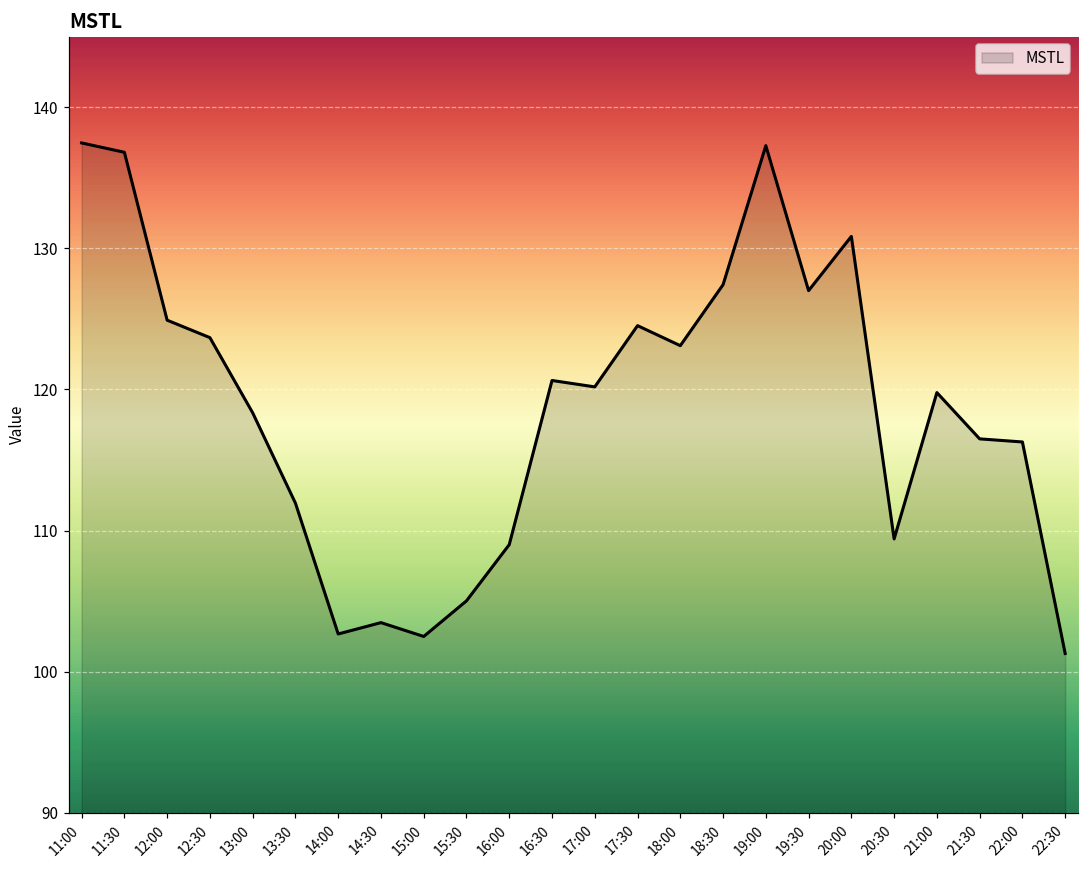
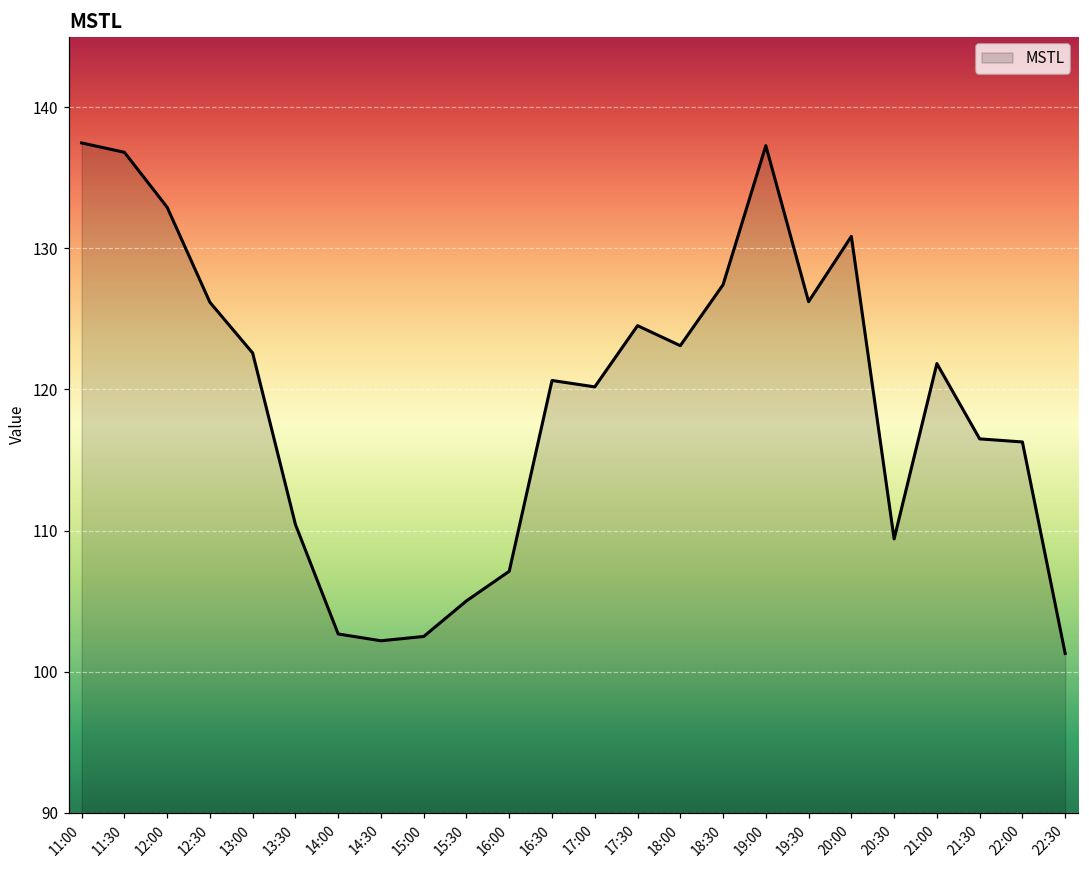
12:00: 124.9 -> 132.9
12:30: 123.7 -> 126.2
13:00: 118.3 -> 122.6
13:30: 111.9 -> 110.4
14:30: 103.5 -> 102.2
16:00: 109.0 -> 107.1
19:30: 127.0 -> 126.2
21:00: 119.8 -> 121.8
